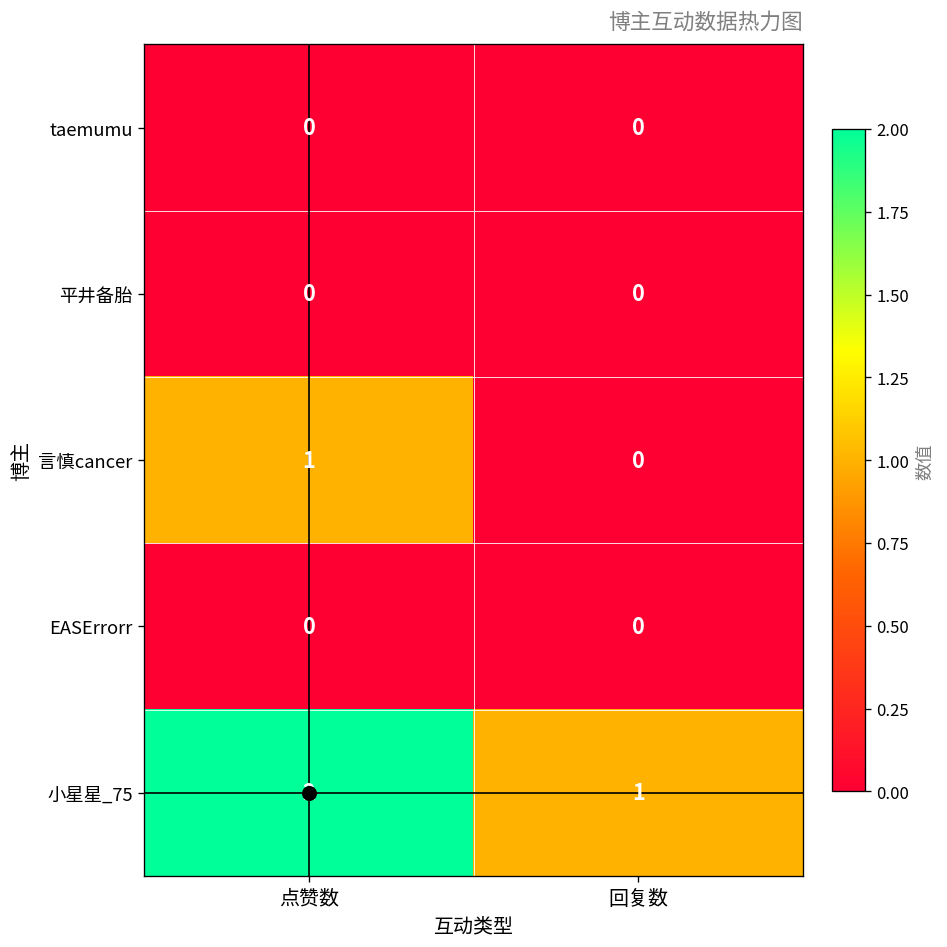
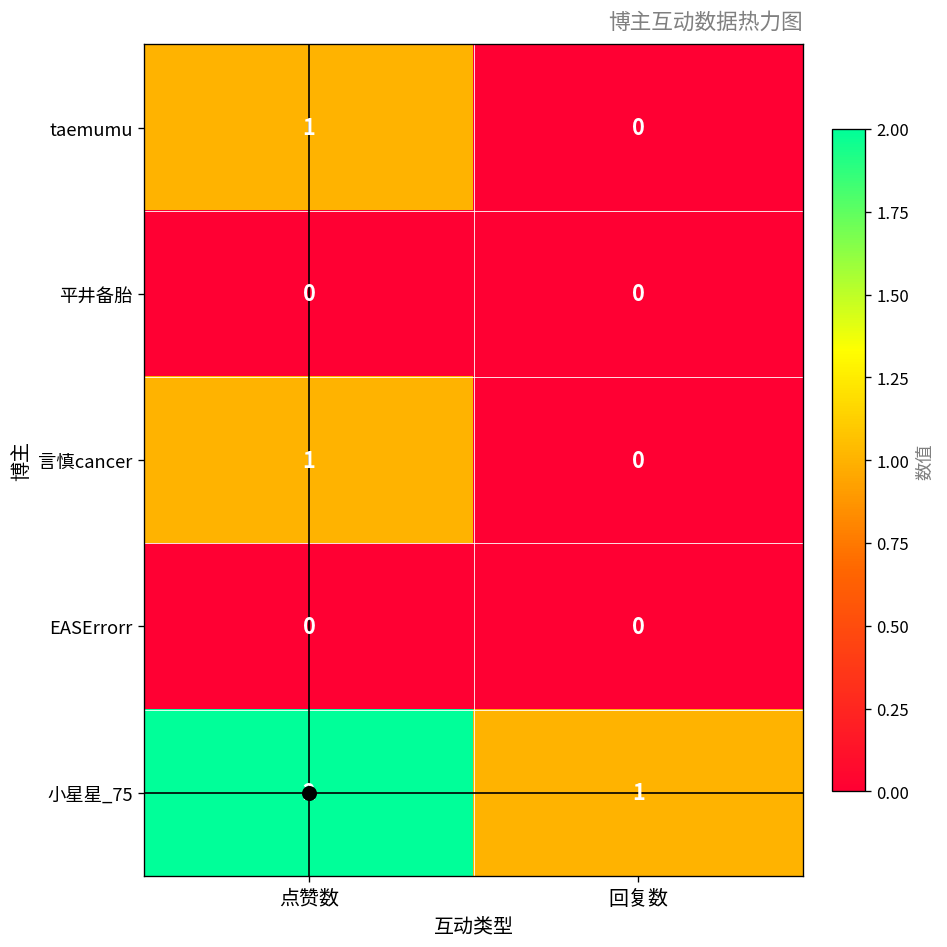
taemumu, 点赞数: 0 -> 1
